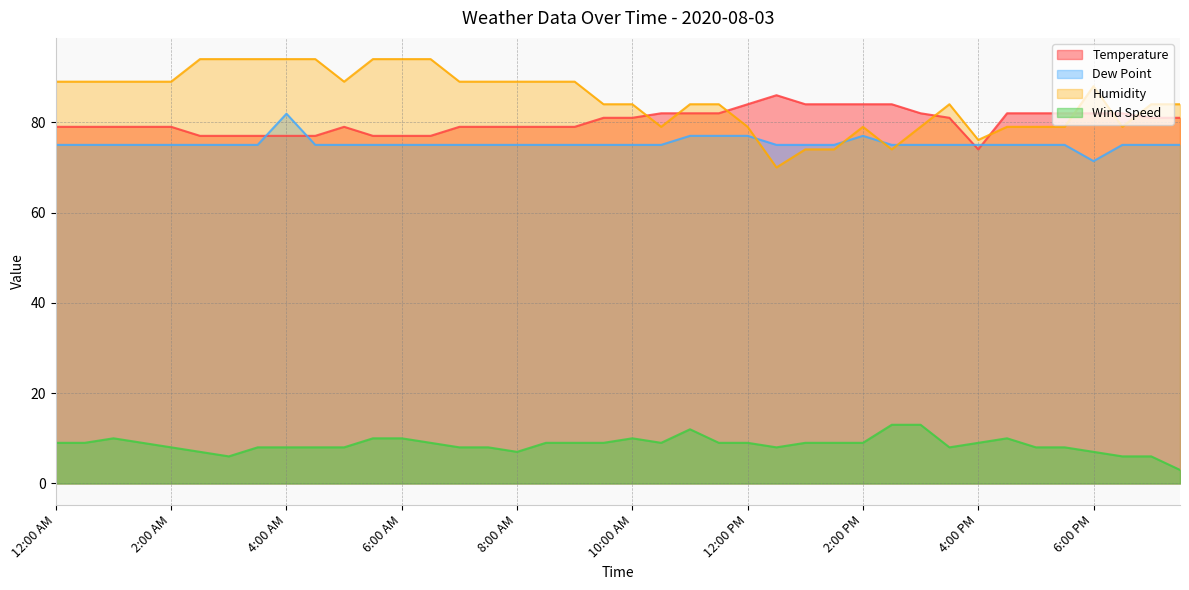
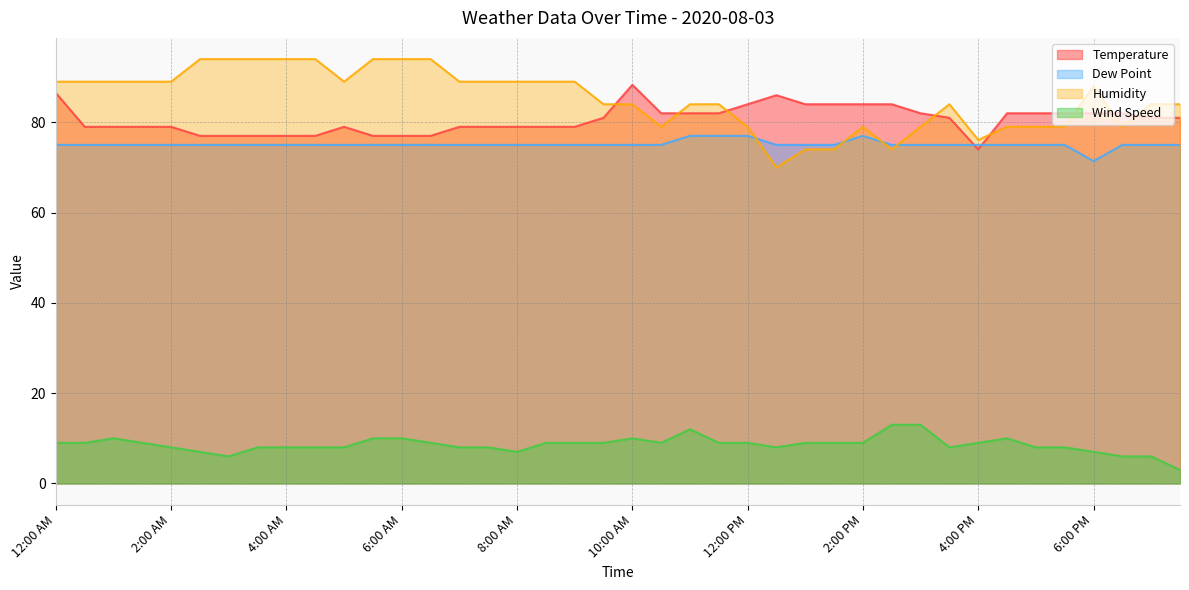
Temperature, 12:00 AM: 79 -> 87
Dew Point, 4:00 AM: 82 -> 75
Temperature, 10:00 AM: 81 -> 88
